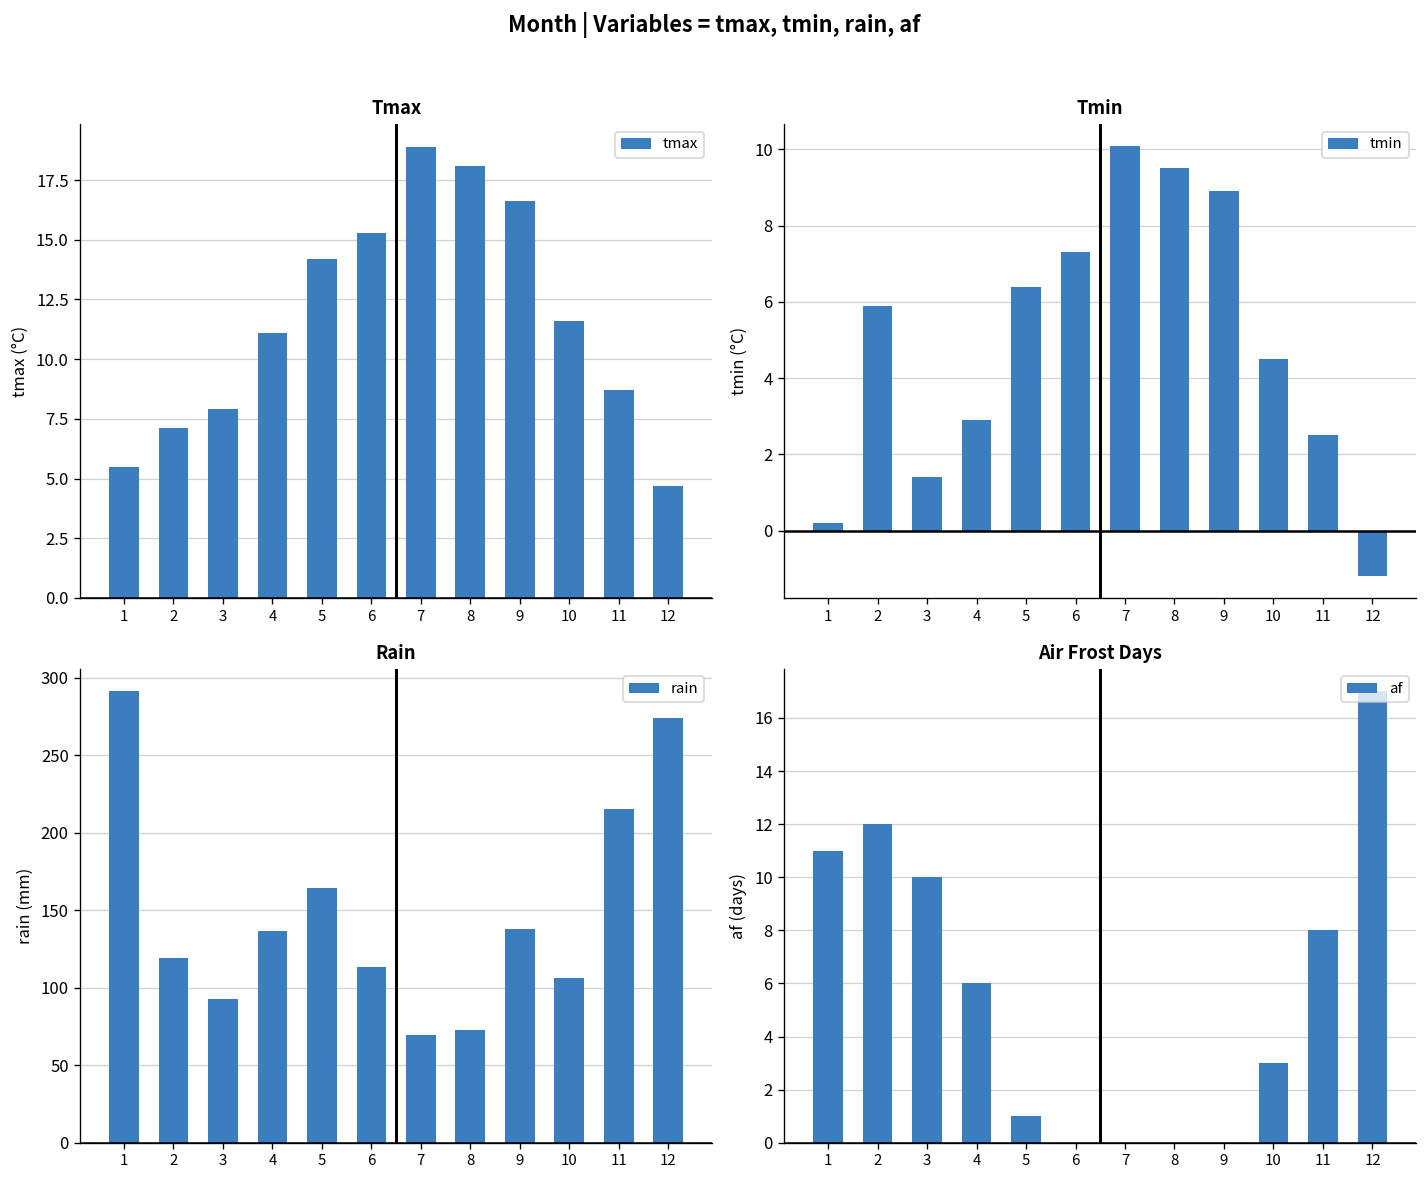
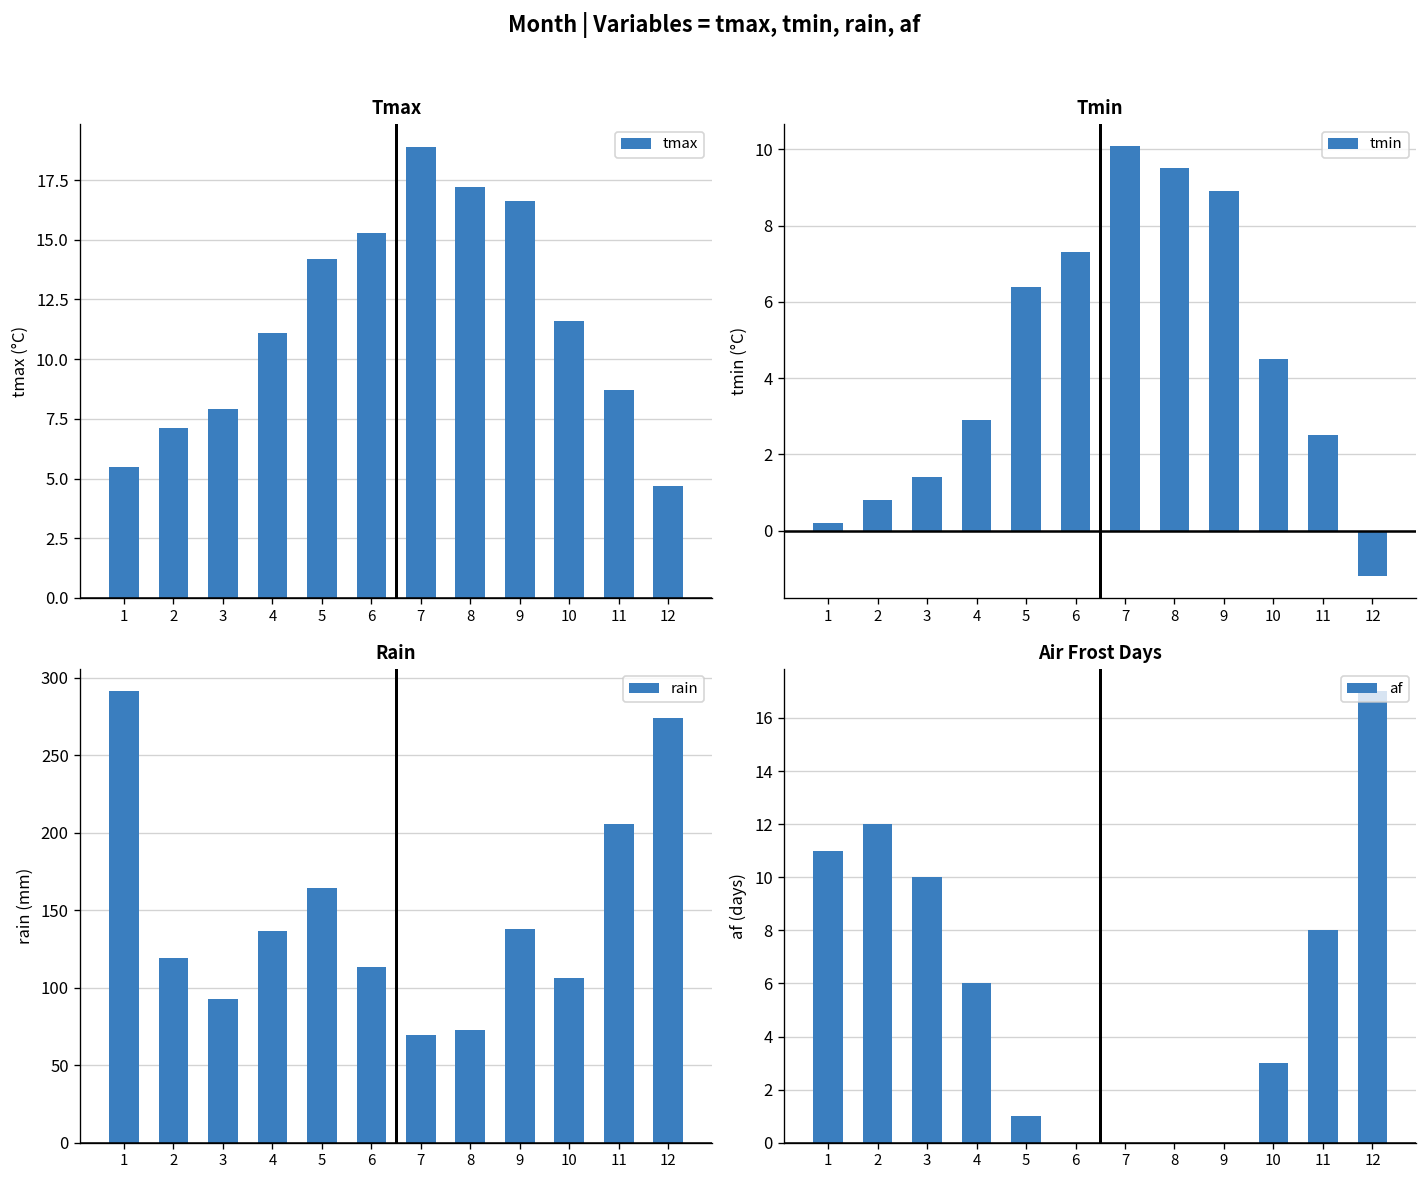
Tmax, 8: 18.1 -> 17.2
Tmin, 2: 5.9 -> 0.8
Rain, 11: 215 -> 206
